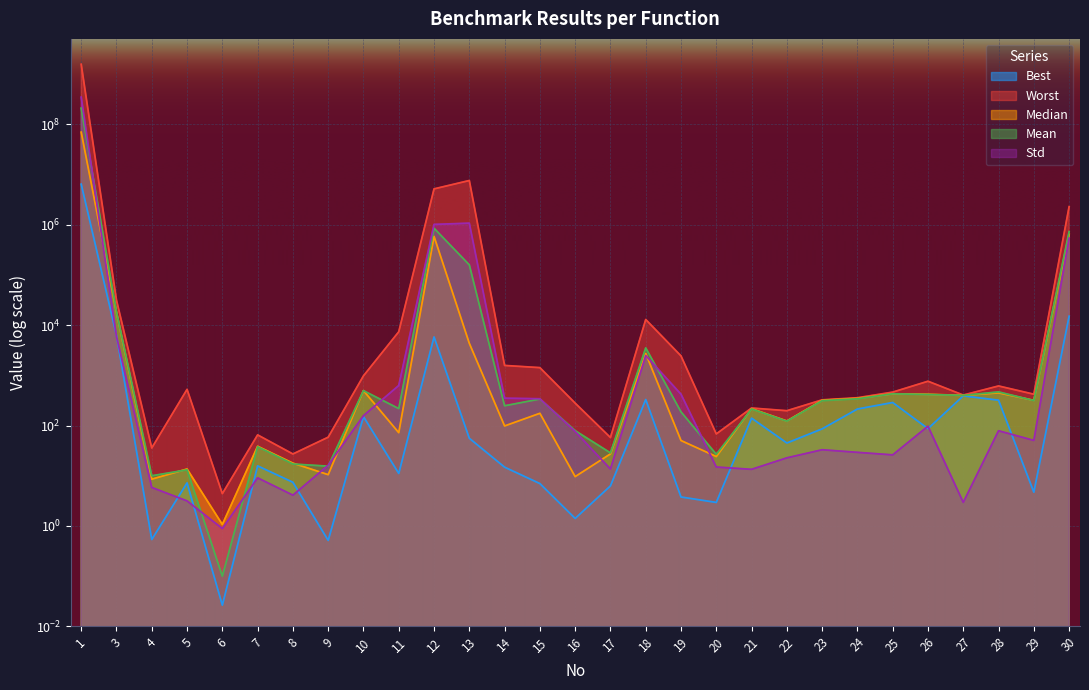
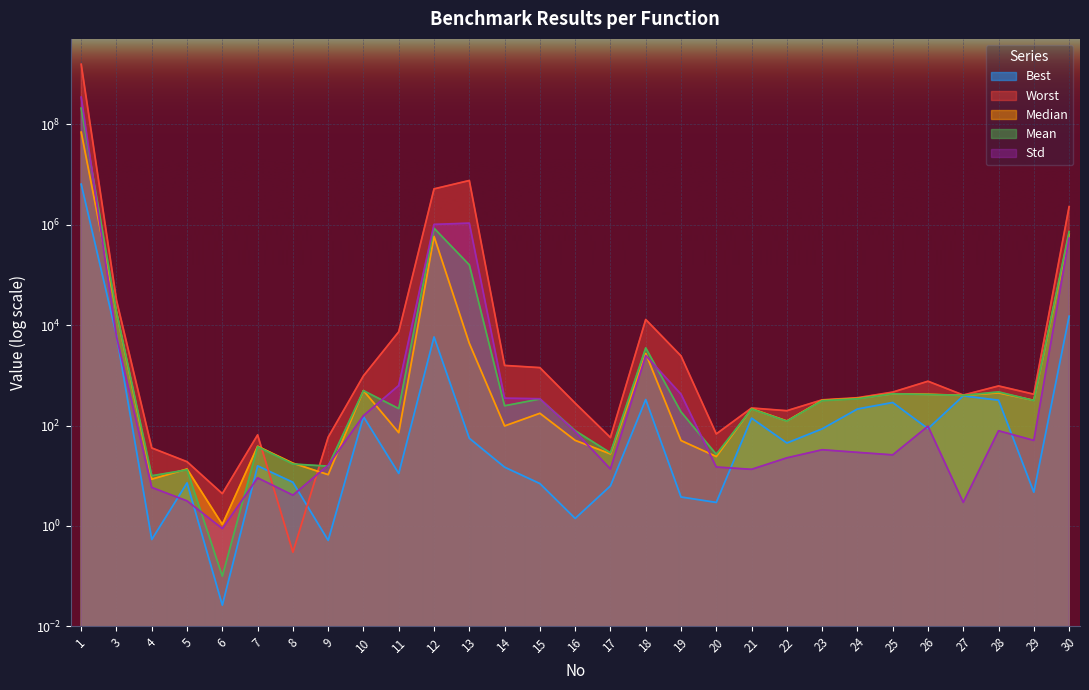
Worst, 5: 500 -> 19
Worst, 8: 30 -> 0.3
Median, 16: 10 -> 50
